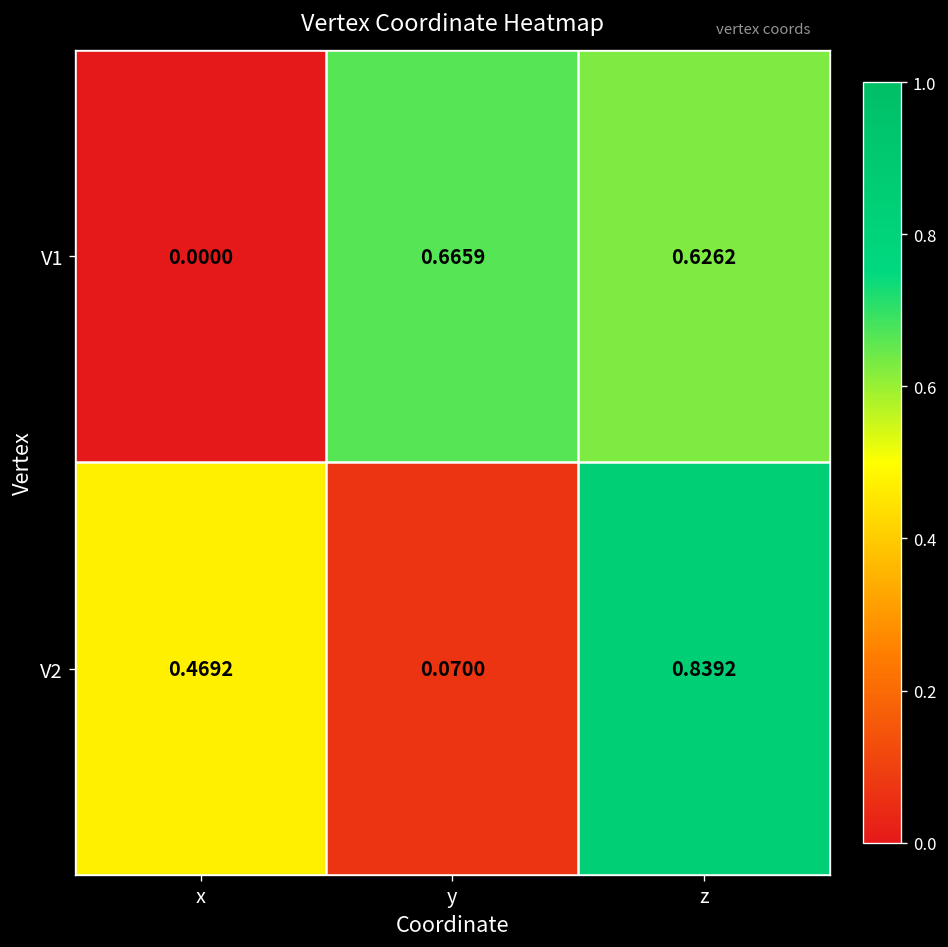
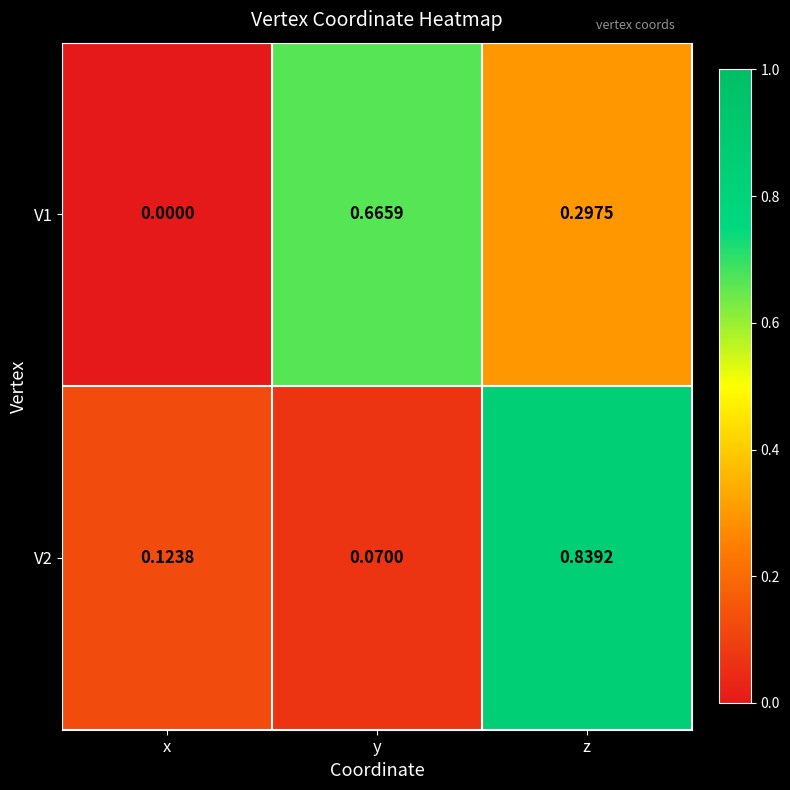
V1, z: 0.6262 -> 0.2975
V2, x: 0.4692 -> 0.1238
